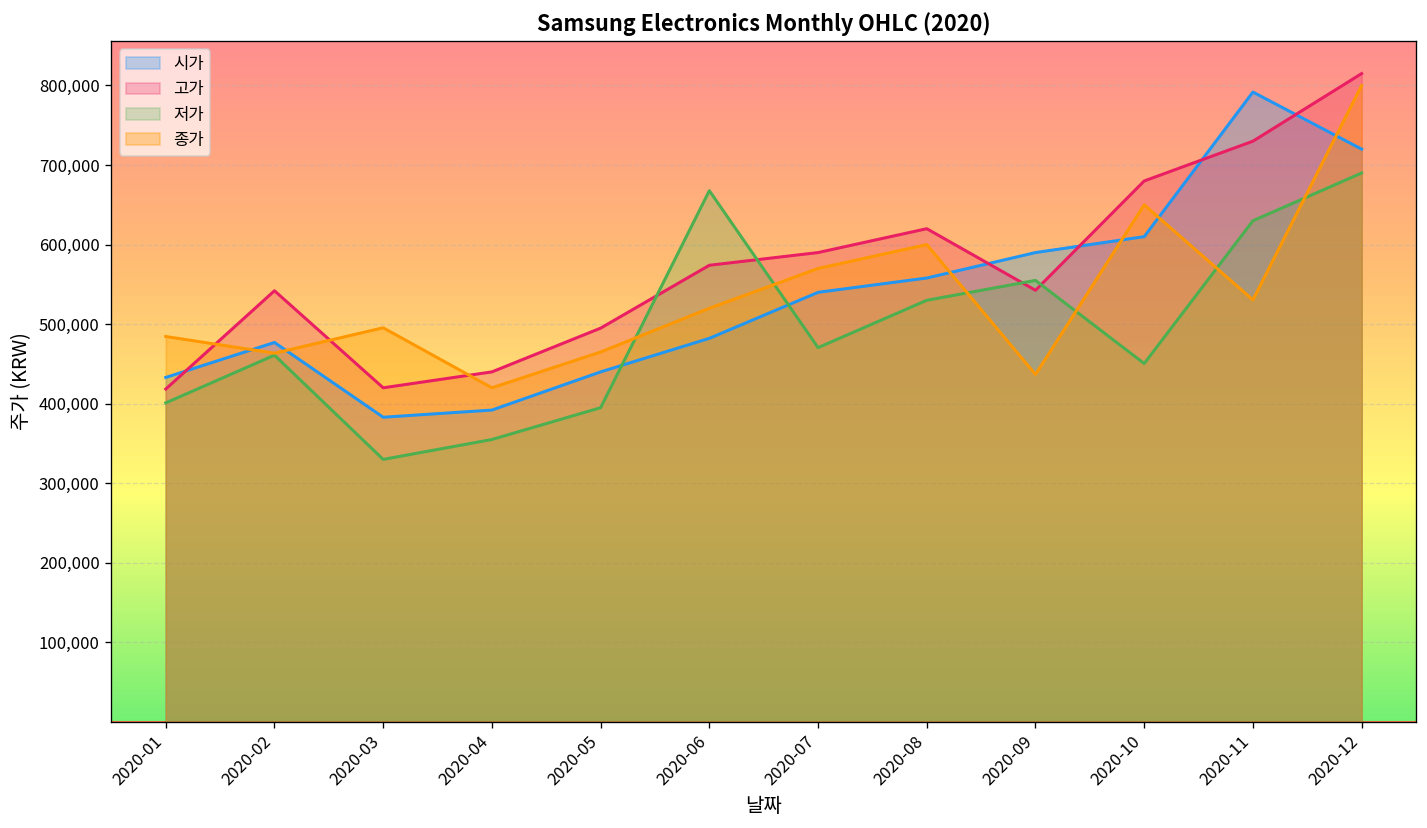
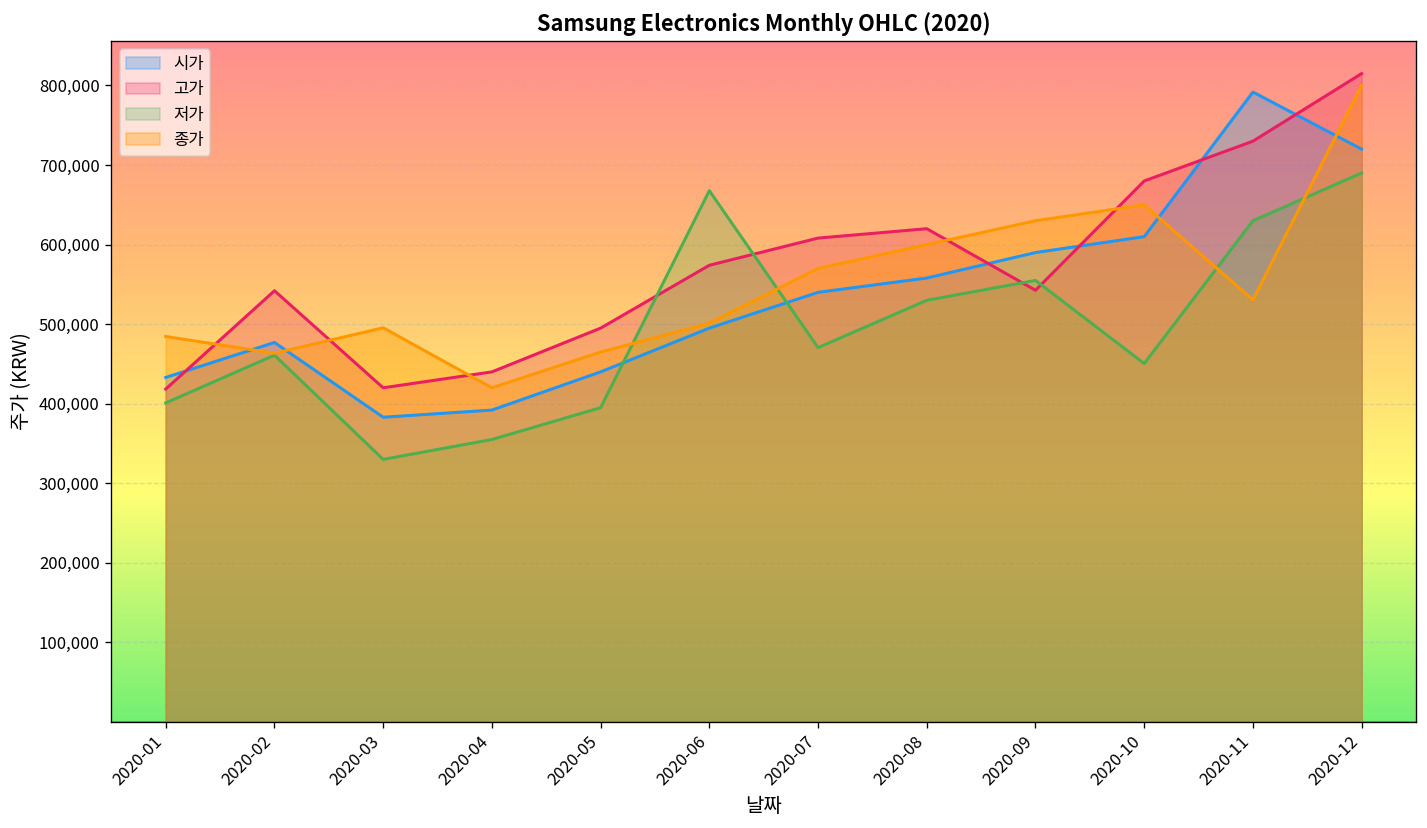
시가, 2020-06: 480,000 -> 500,000
종가, 2020-06: 520,000 -> 500,000
고가, 2020-07: 590,000 -> 610,000
종가, 2020-09: 440,000 -> 630,000
